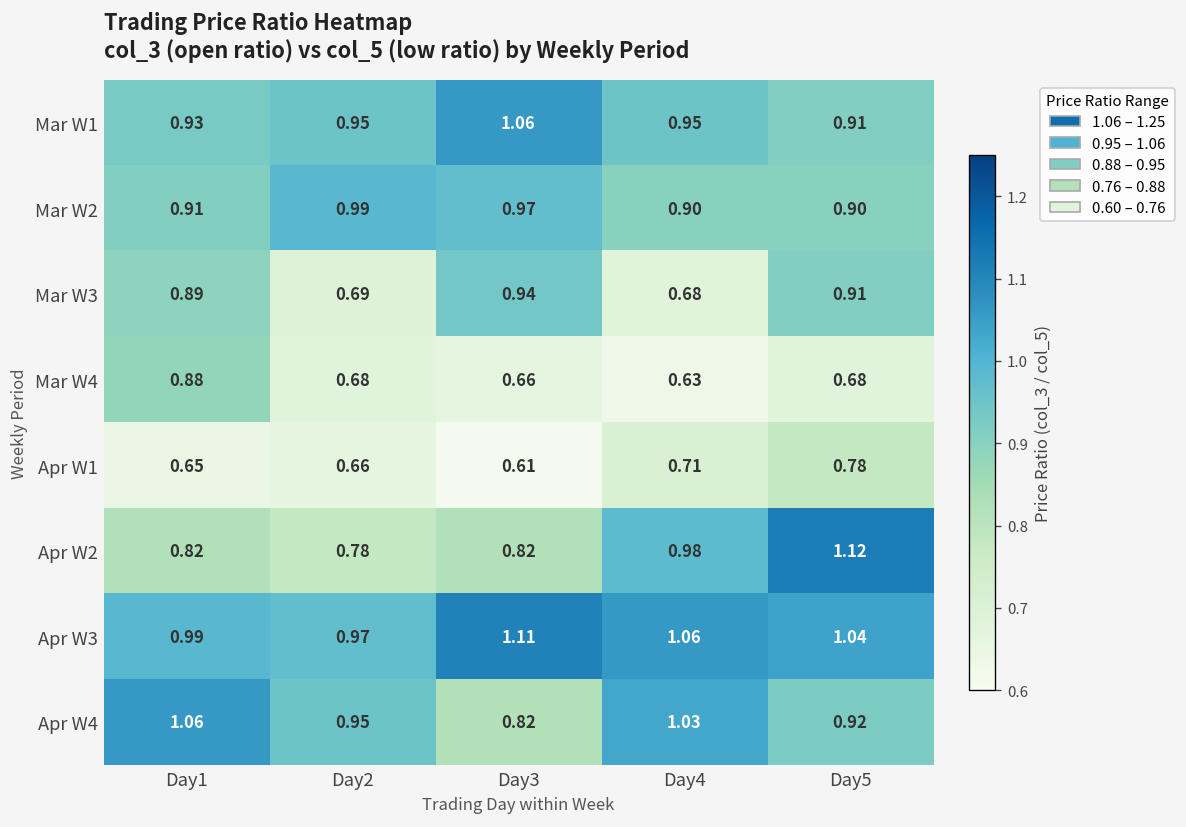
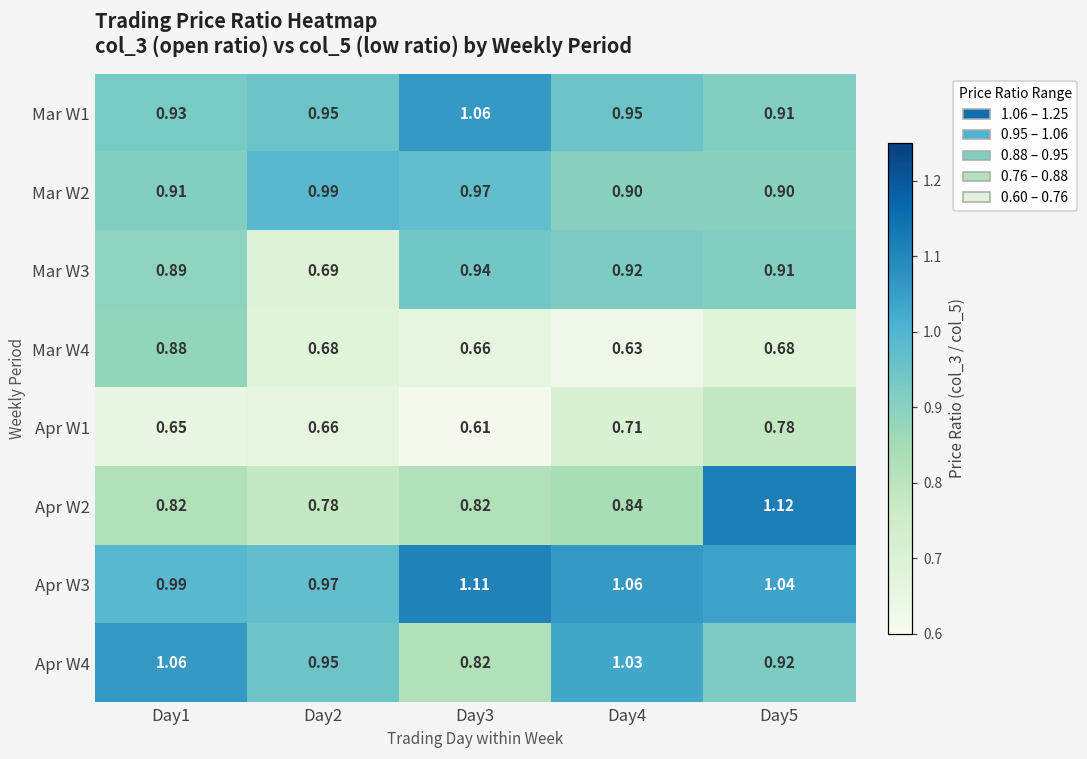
Mar W3, Day4: 0.68 -> 0.92
Apr W2, Day4: 0.98 -> 0.84
